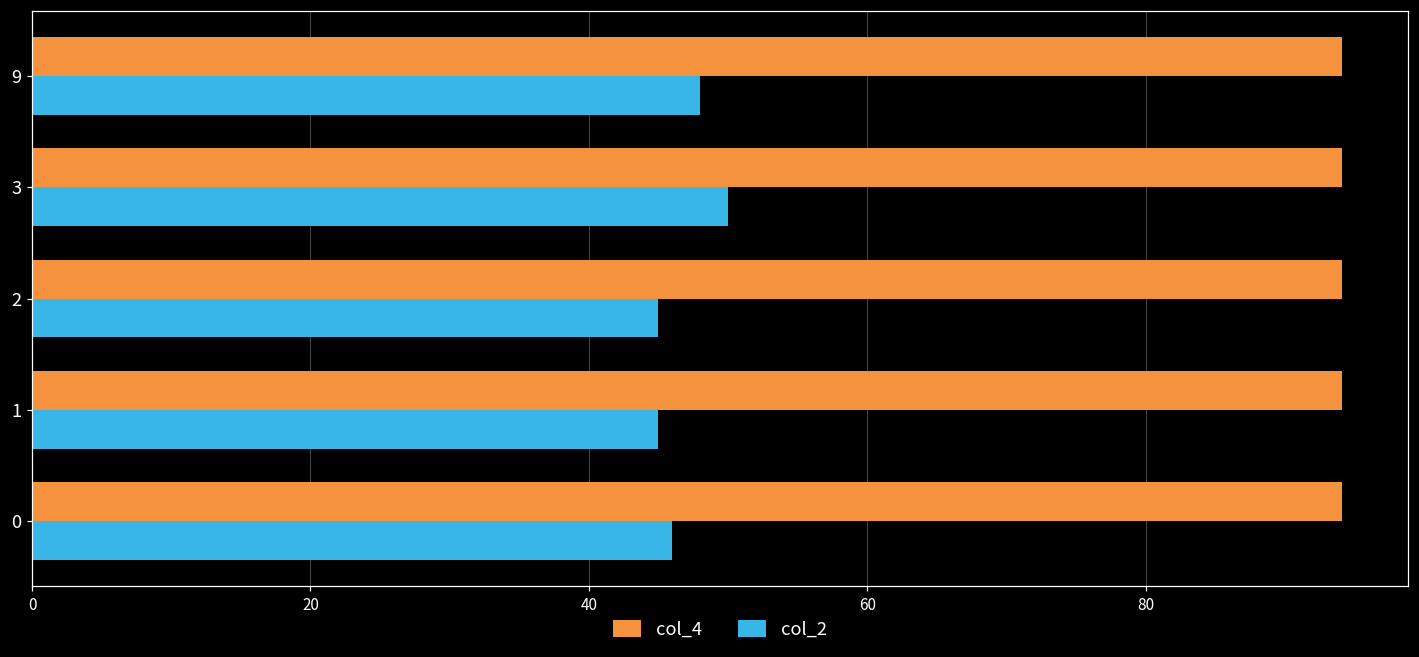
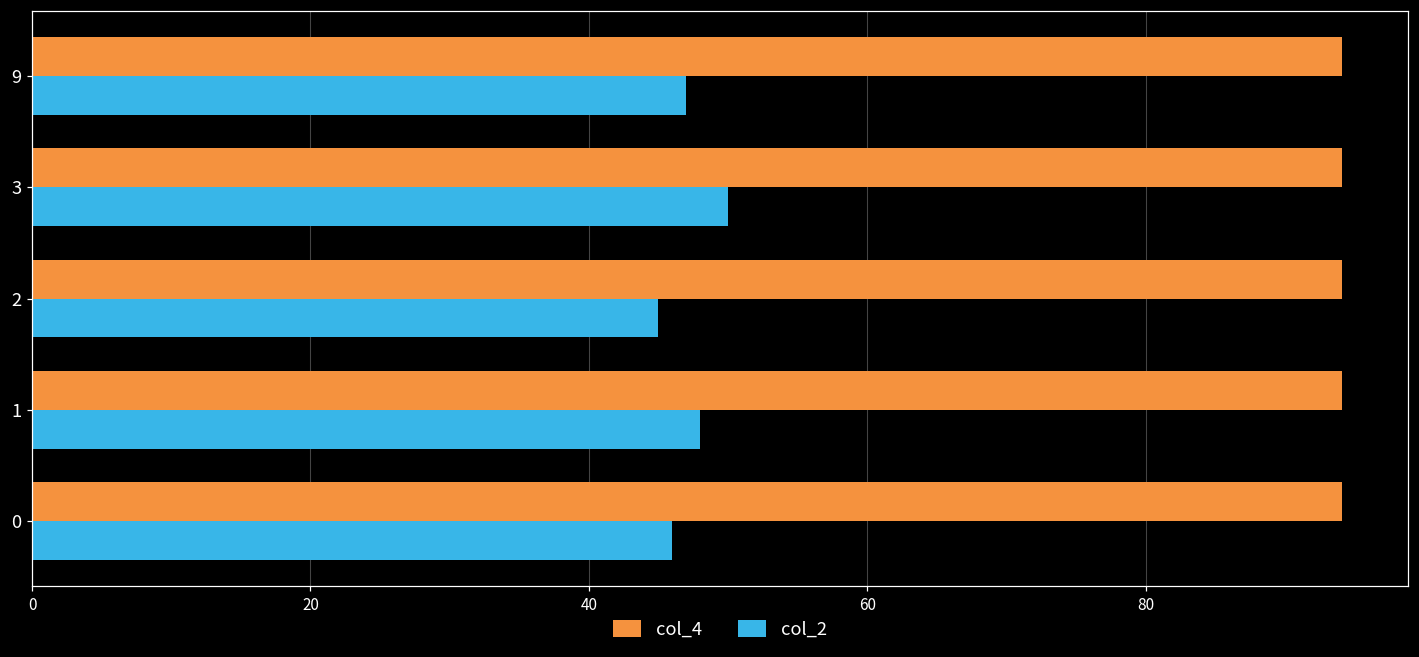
col_2, 9: 48 -> 47
col_2, 1: 45 -> 48
